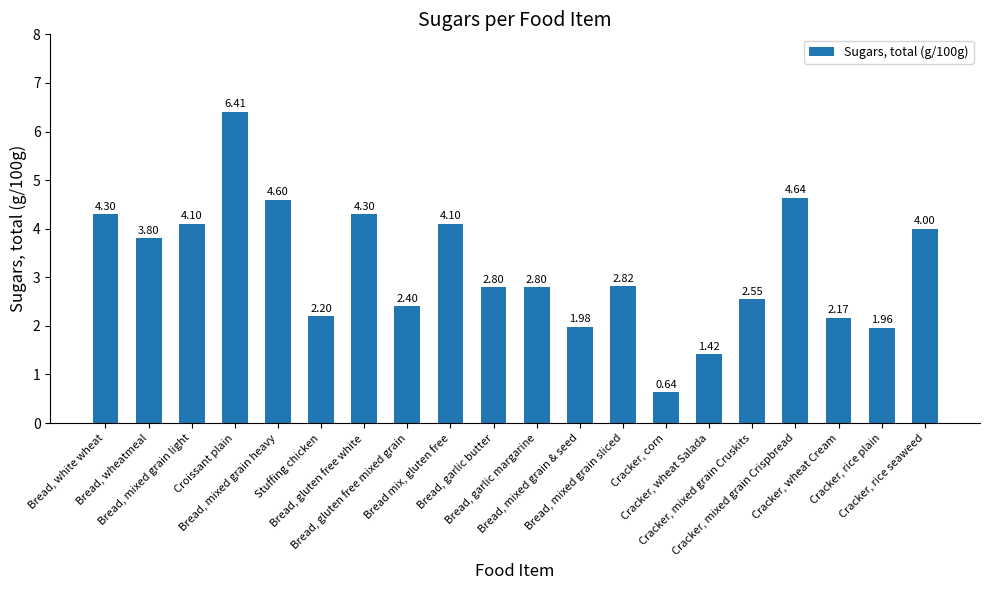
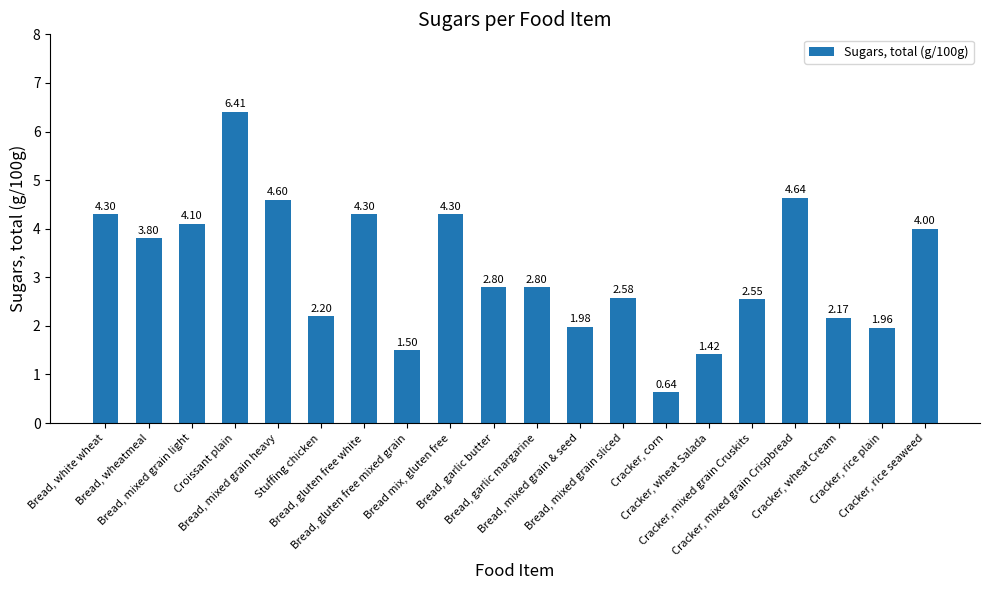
Bread, gluten free mixed grain: 2.40 -> 1.50
Bread mix, gluten free: 4.10 -> 4.30
Bread, mixed grain sliced: 2.82 -> 2.58
